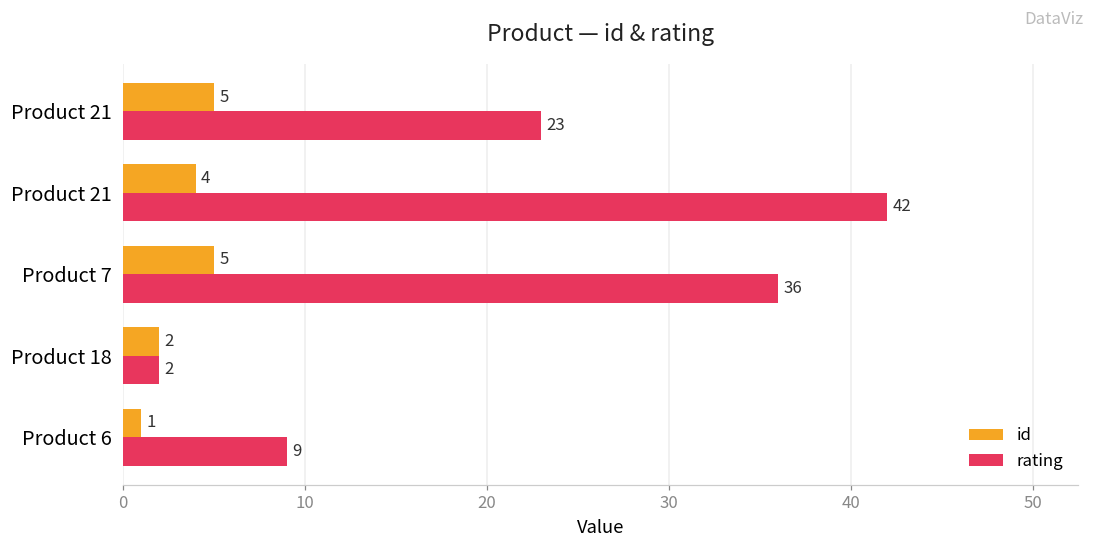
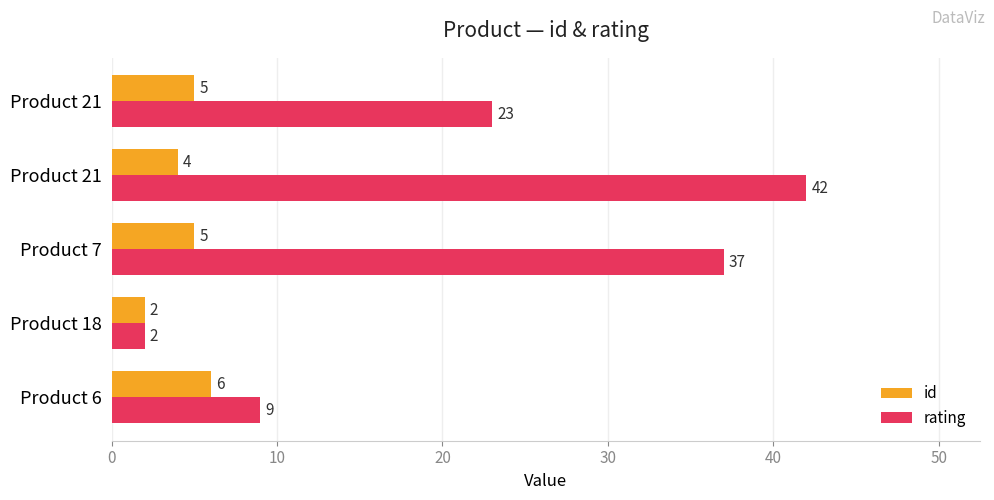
rating, Product 7: 36 -> 37
id, Product 6: 1 -> 6
